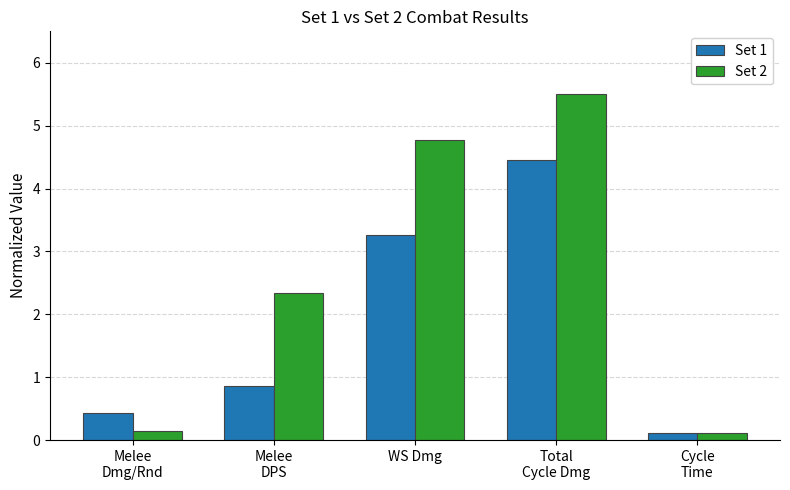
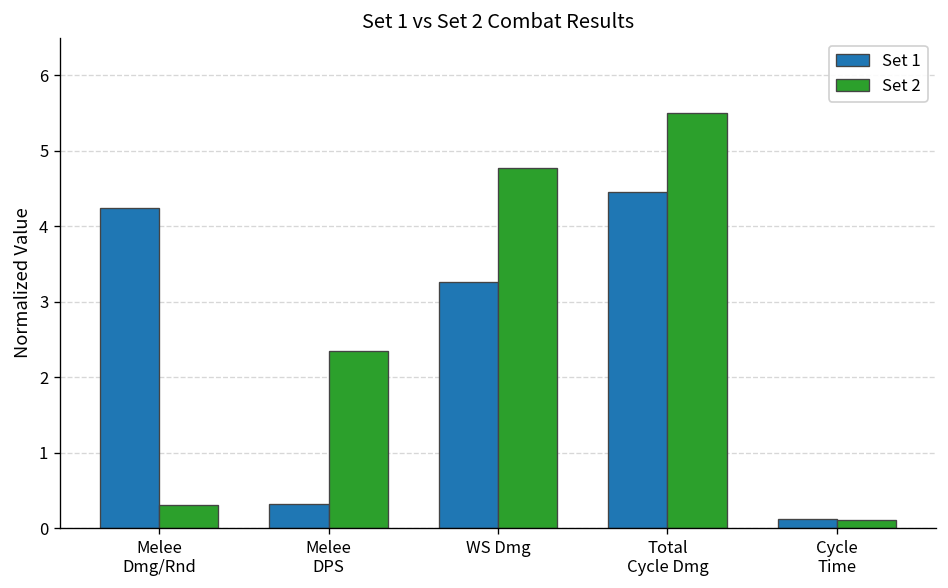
Set 1, Melee Dmg/Rnd: 0.4 -> 4.2
Set 2, Melee Dmg/Rnd: 0.2 -> 0.3
Set 1, Melee DPS: 0.9 -> 0.3
